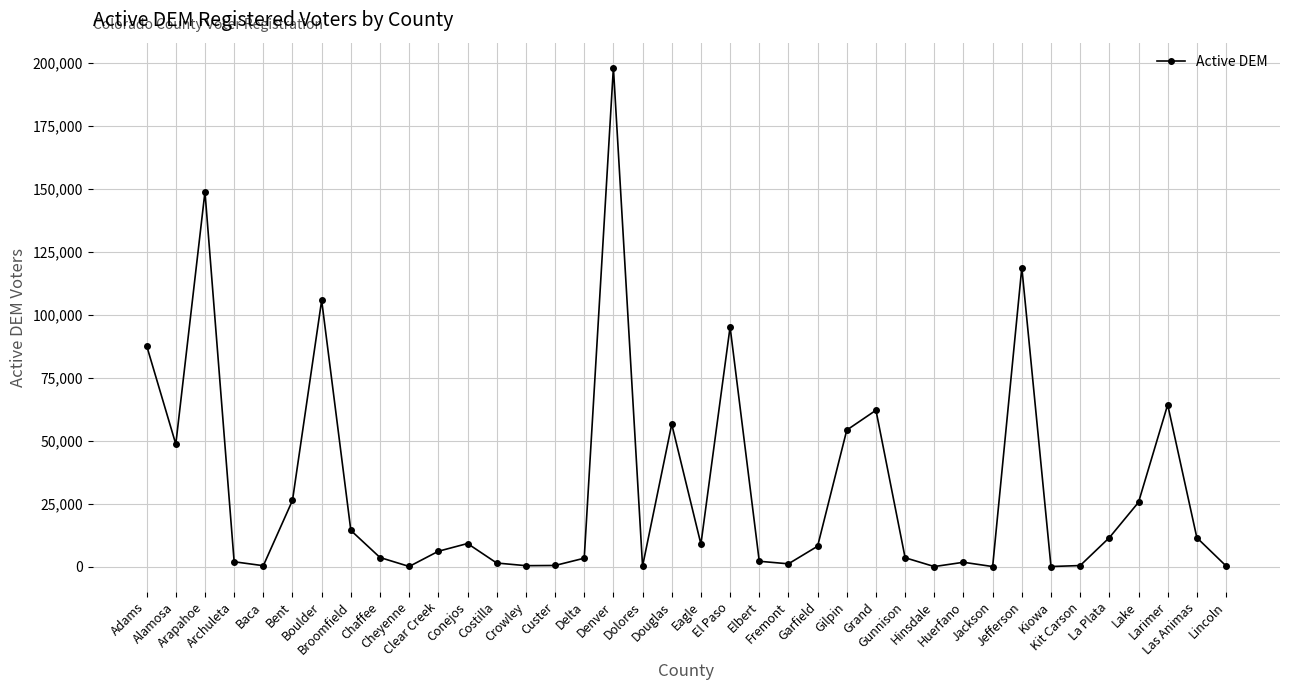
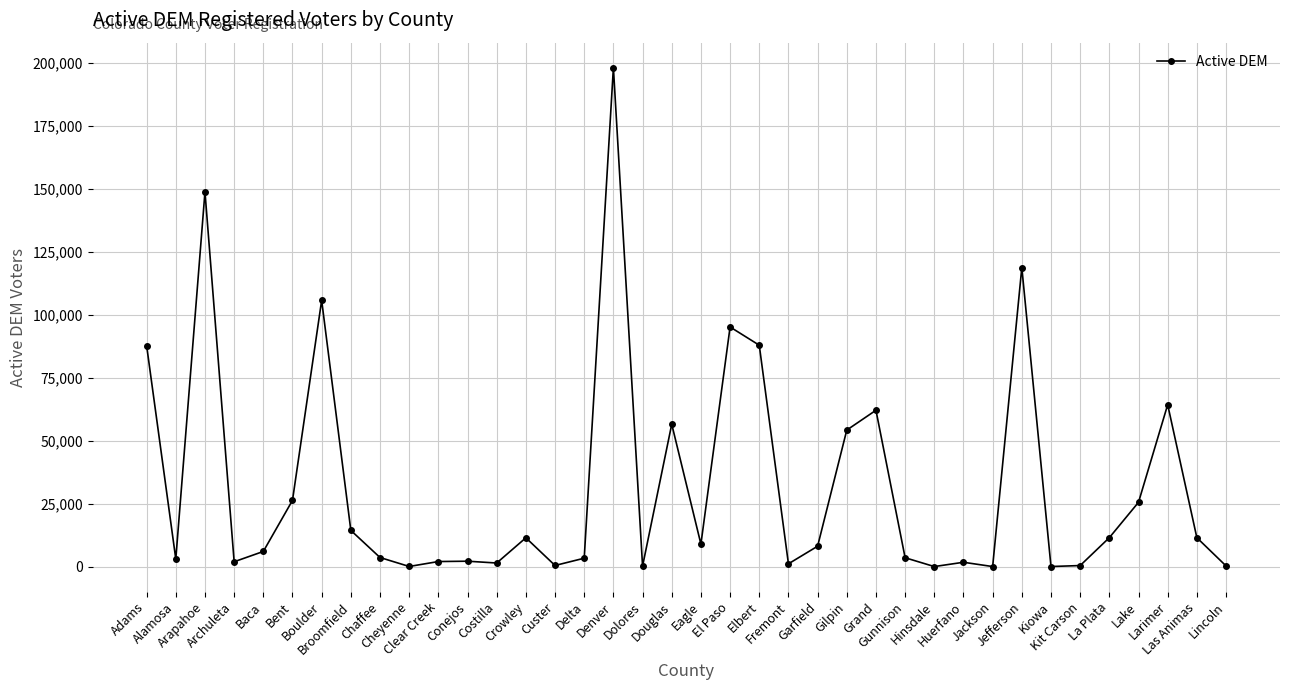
Alamosa: 49,000 -> 3,000
Baca: 0 -> 6,000
Clear Creek: 6,000 -> 2,000
Conejos: 9,000 -> 2,000
Crowley: 0 -> 12,000
Elbert: 2,000 -> 88,000
